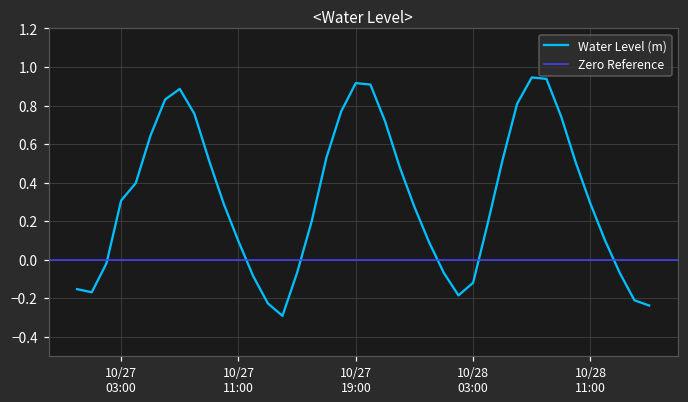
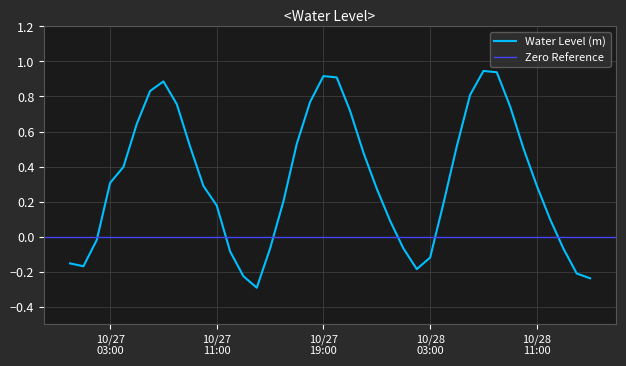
10/27 11:00: 0.10 -> 0.18
